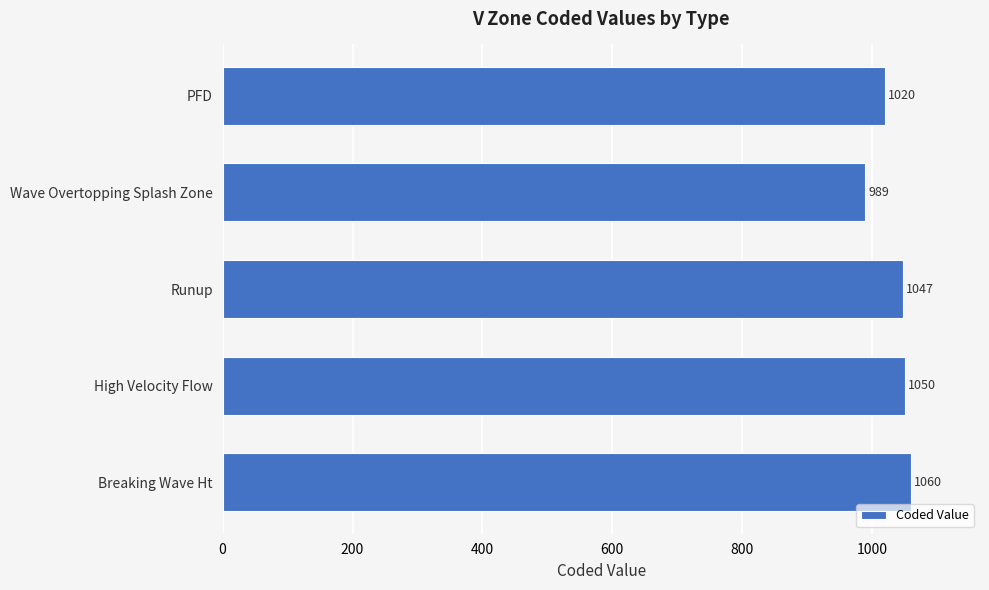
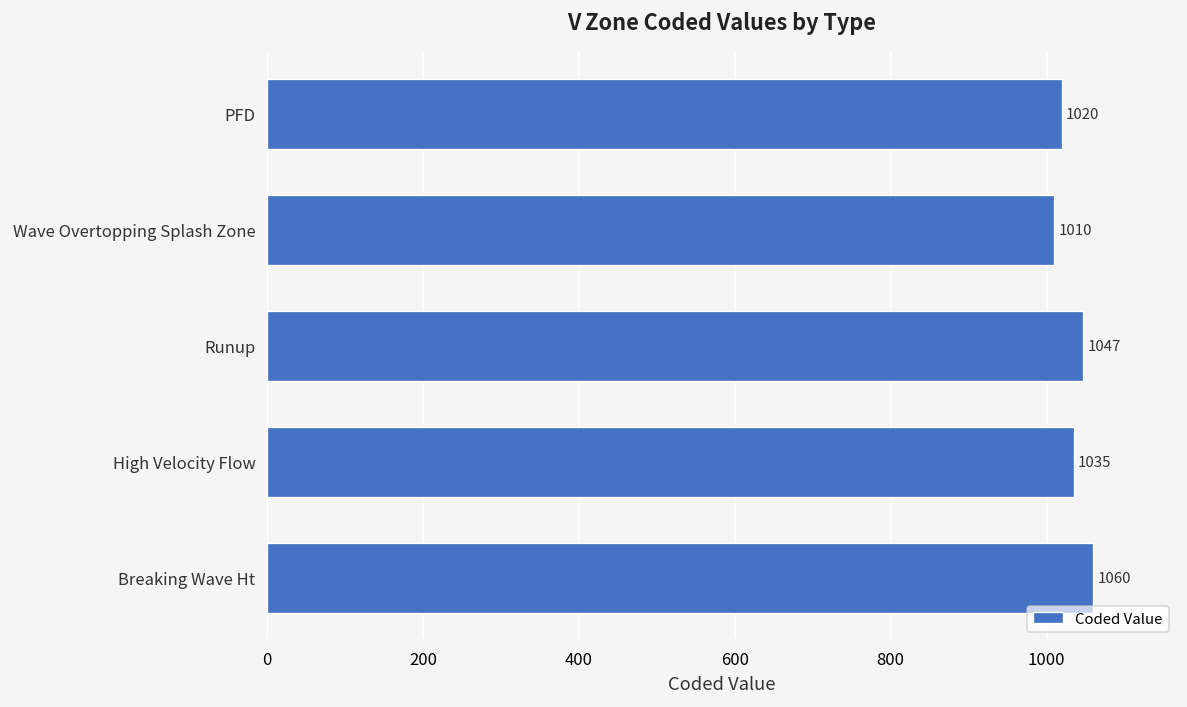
Wave Overtopping Splash Zone: 989 -> 1010
High Velocity Flow: 1050 -> 1035
